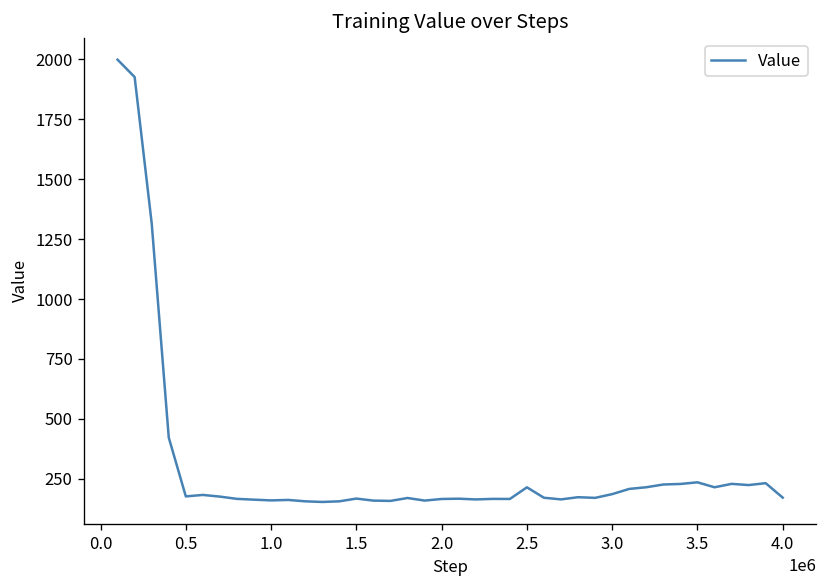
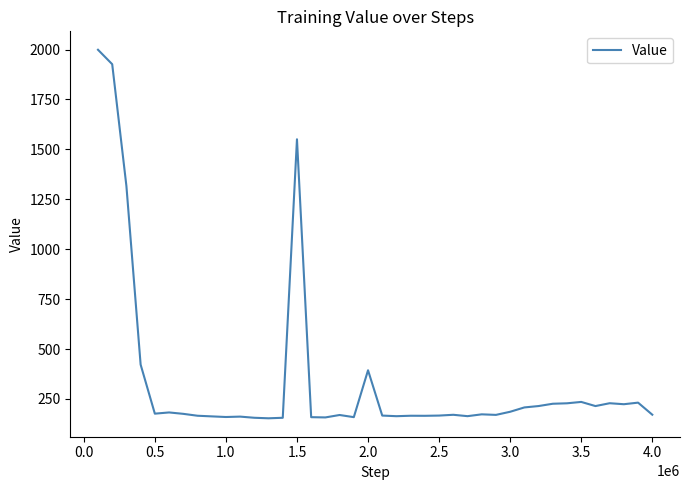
1.5: 170 -> 1550
2.0: 170 -> 390
2.5: 210 -> 170
